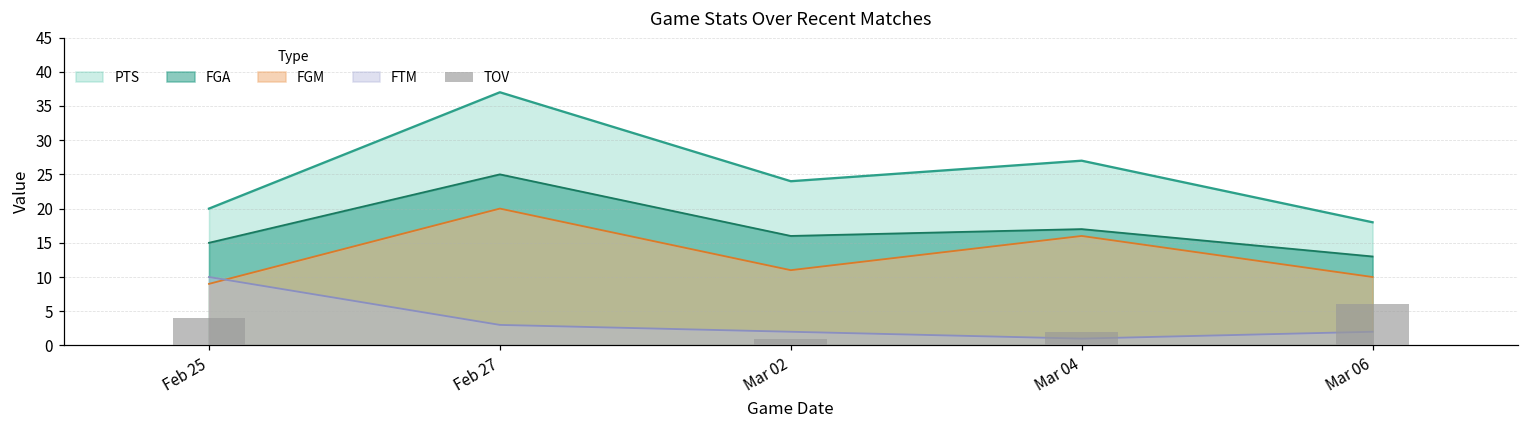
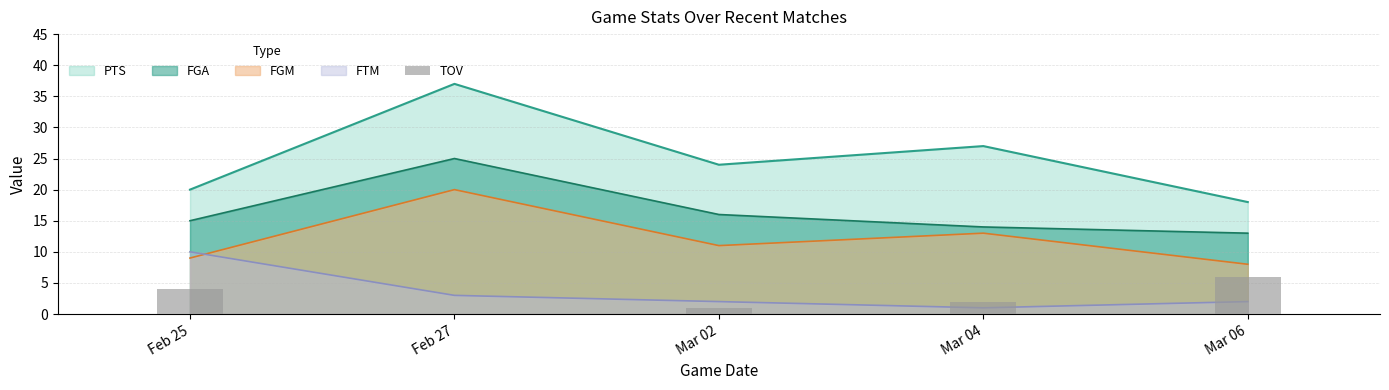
FGA, Mar 04: 17 -> 14
FGM, Mar 04: 16 -> 13
FGM, Mar 06: 10 -> 8
